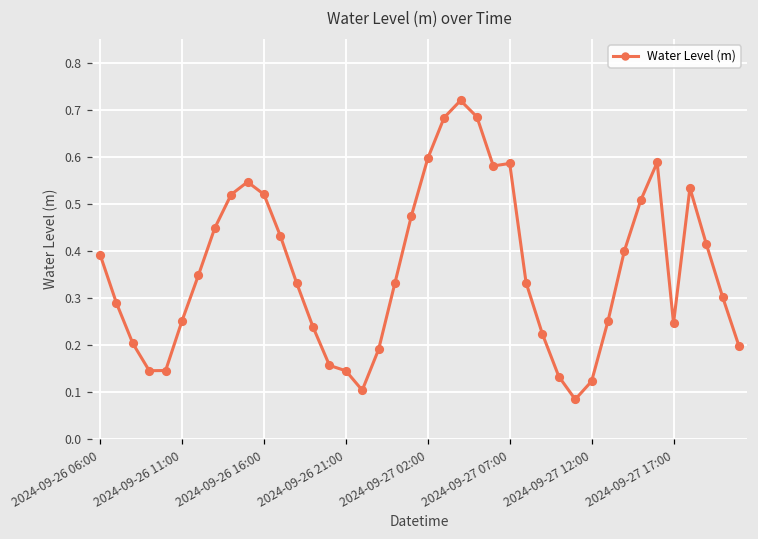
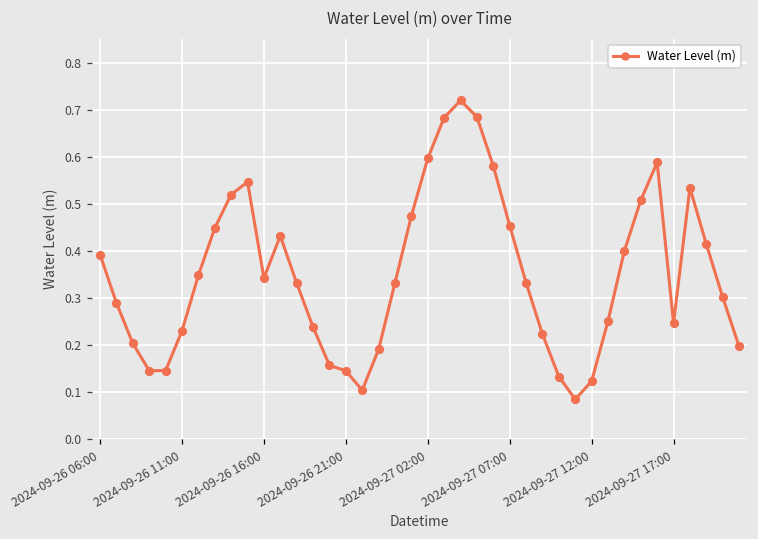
2024-09-26 11:00: 0.25 -> 0.23
2024-09-26 16:00: 0.52 -> 0.34
2024-09-27 07:00: 0.59 -> 0.45
